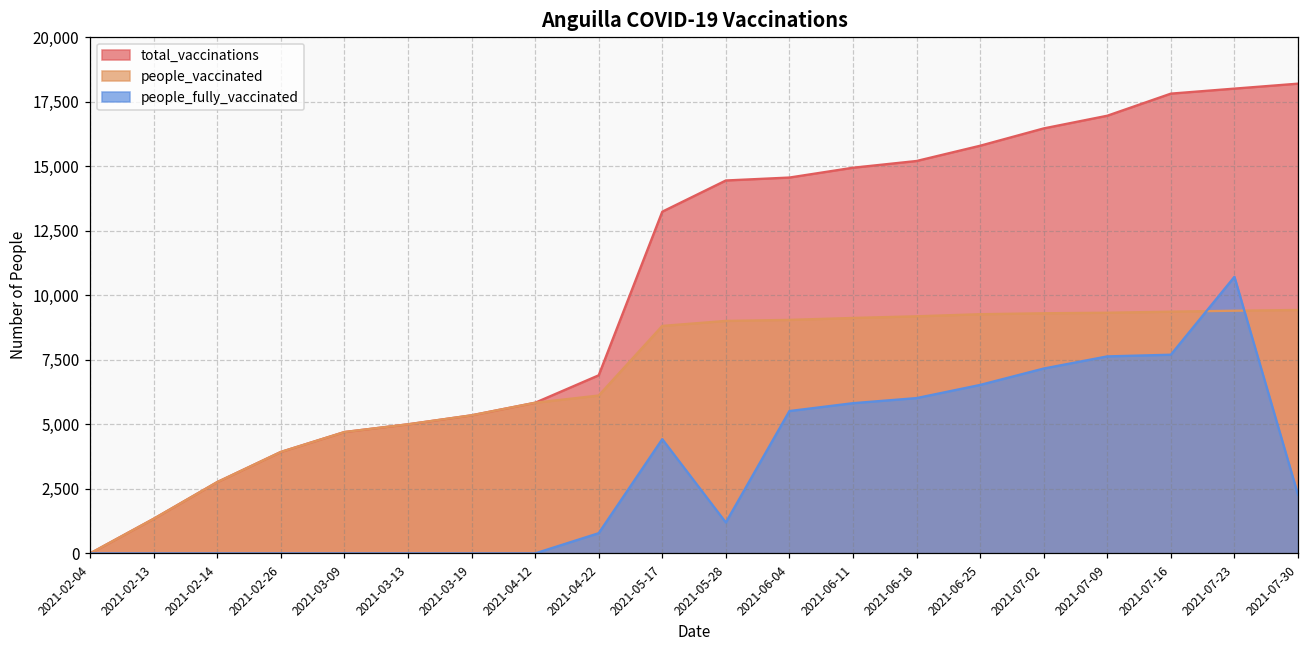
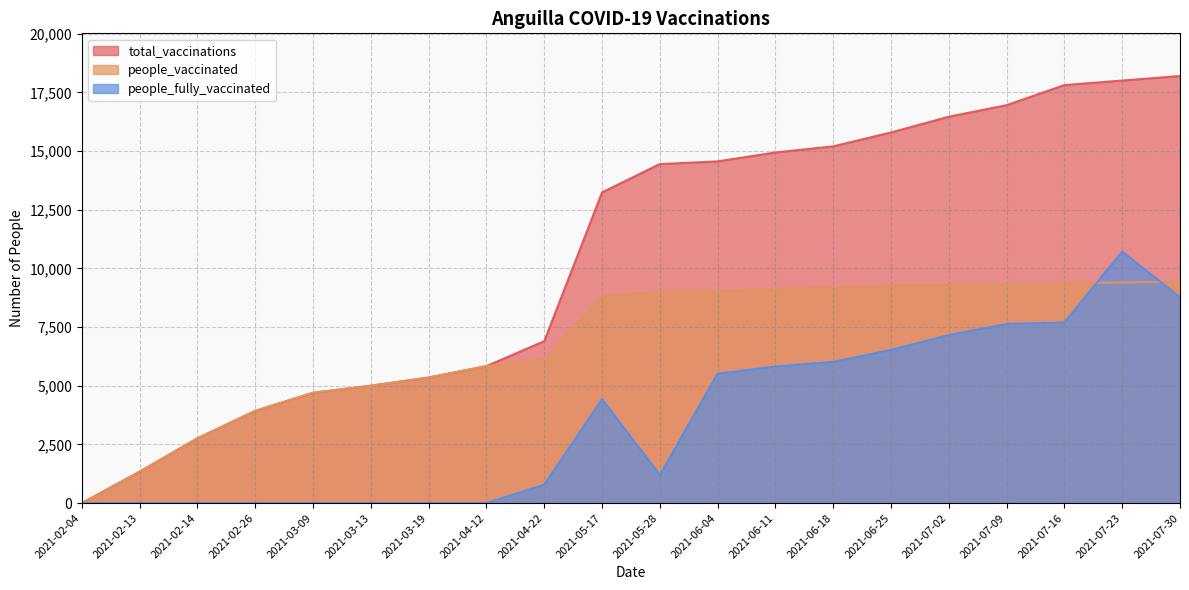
people_fully_vaccinated, 2021-07-30: 2,300 -> 8,800
